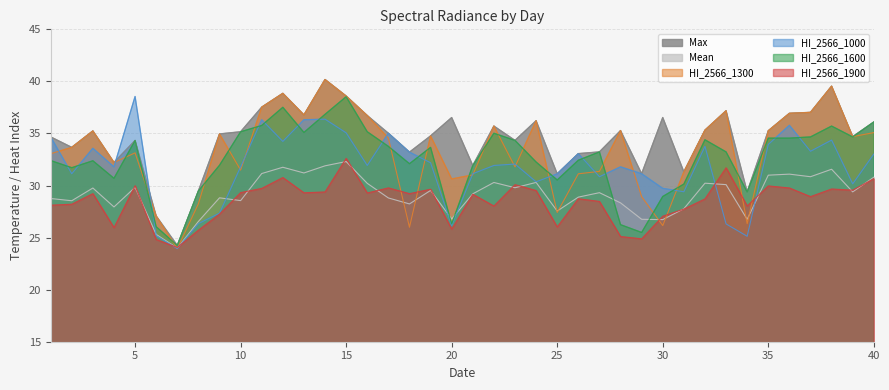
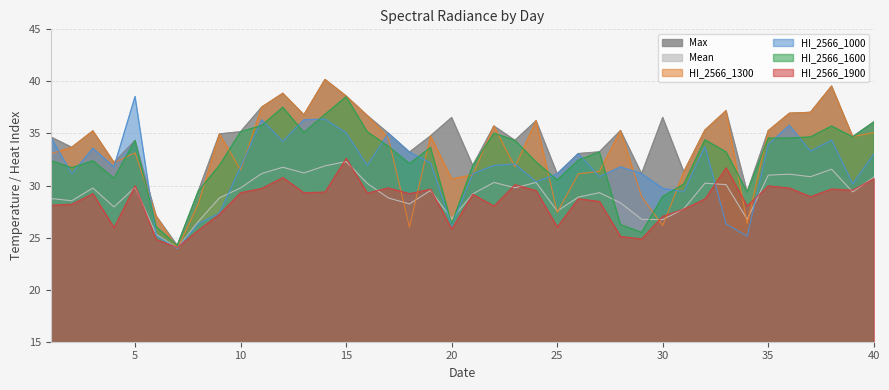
Mean, 10: 28.6 -> 29.8
